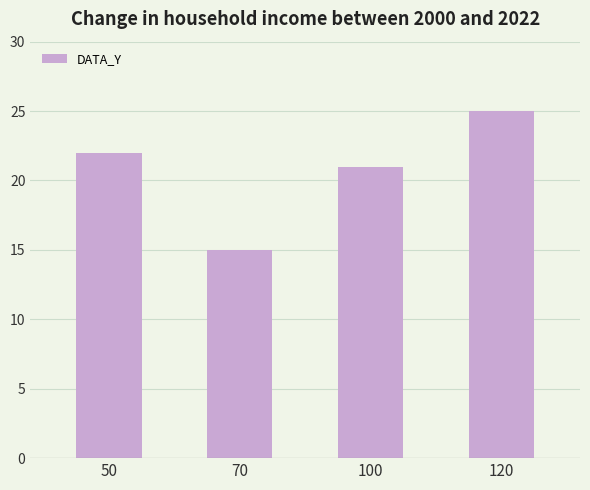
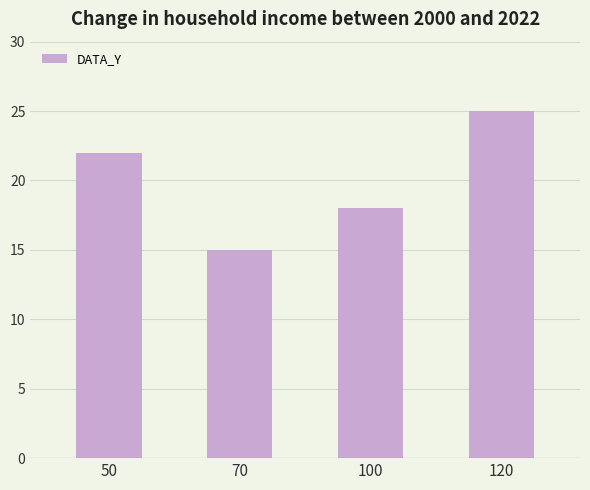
100: 21 -> 18
